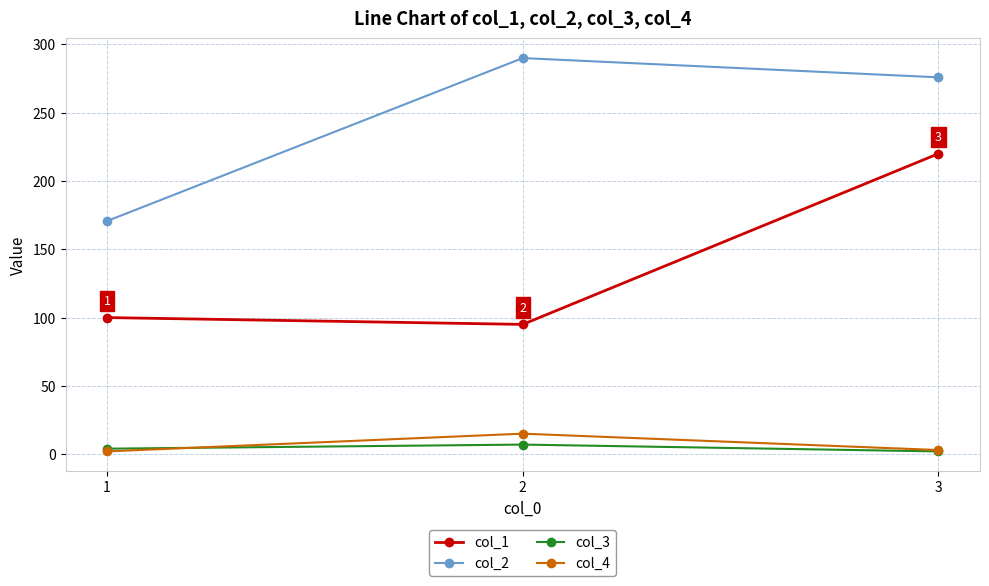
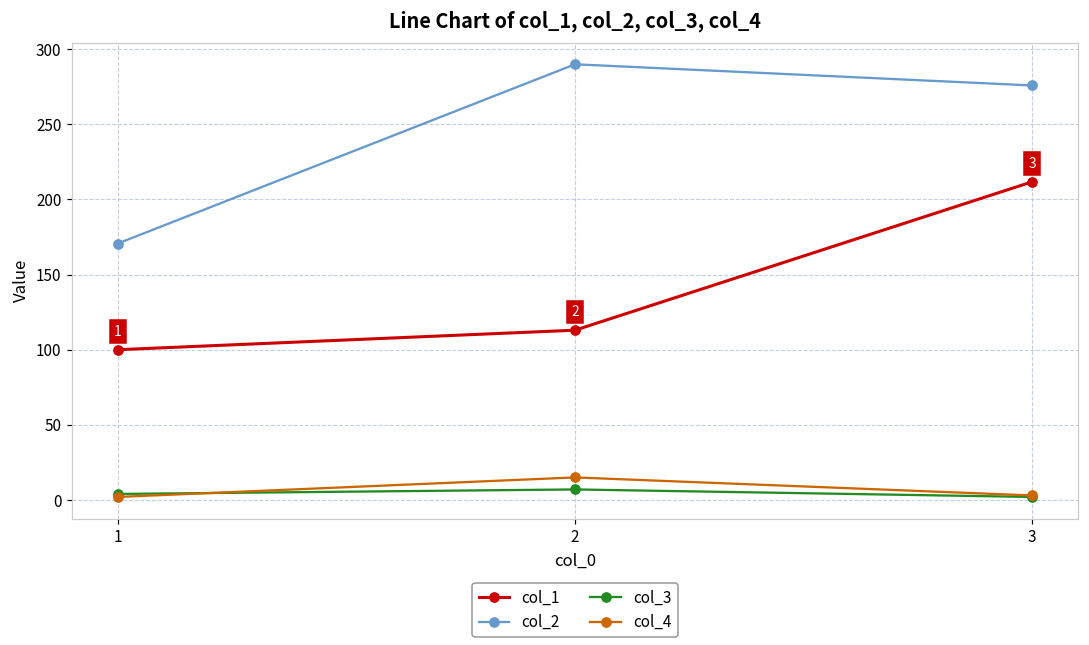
col_1, 2: 95 -> 113
col_1, 3: 220 -> 212
